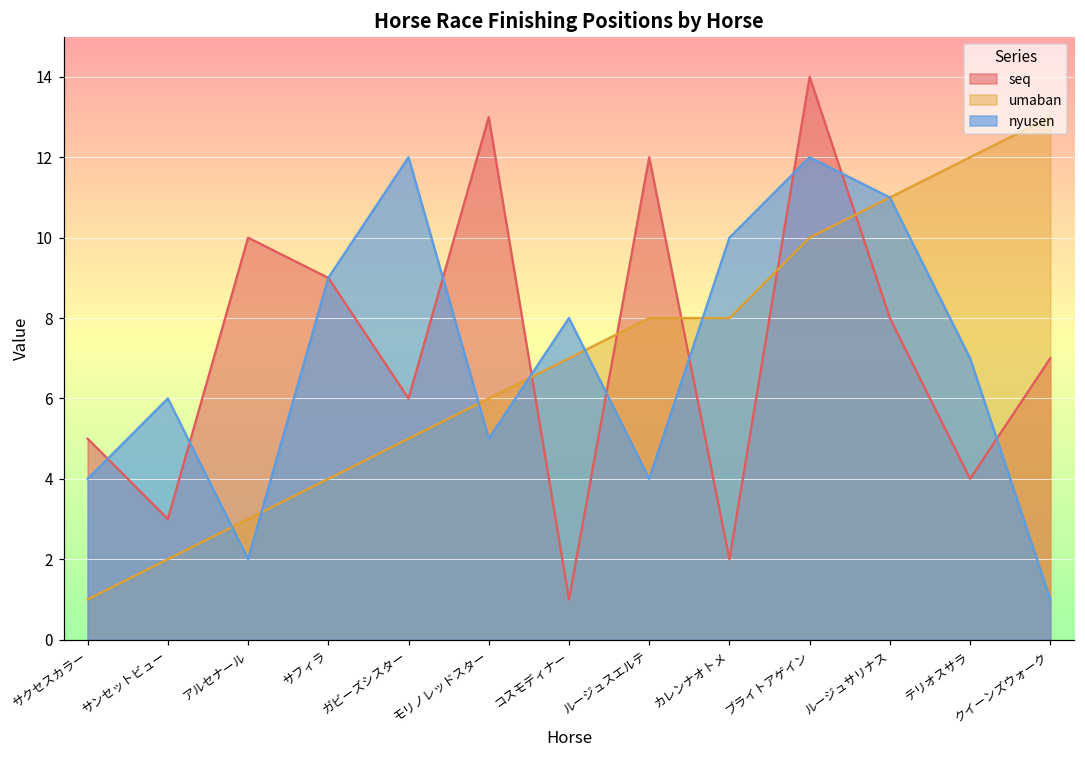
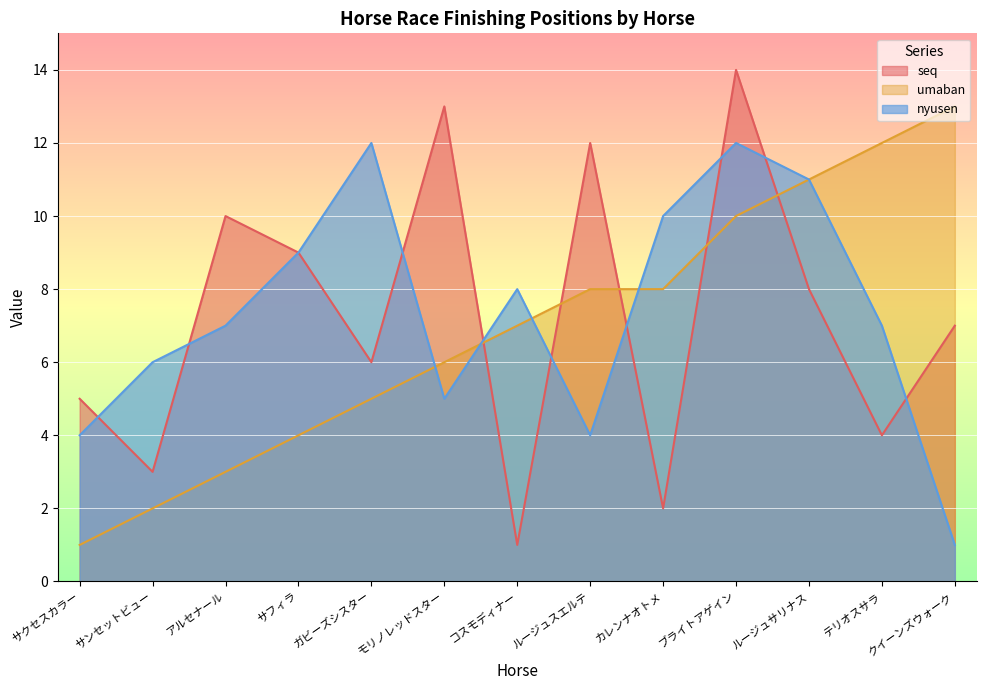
nyusen, アルセナール: 2 -> 7
